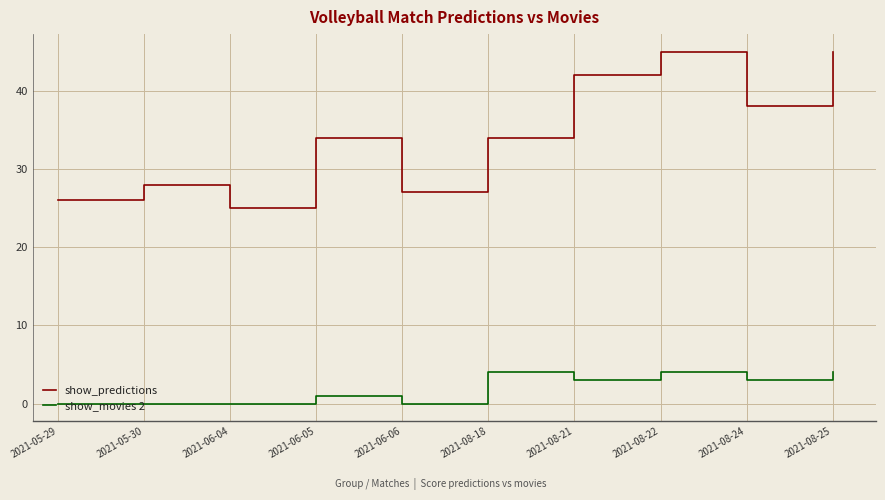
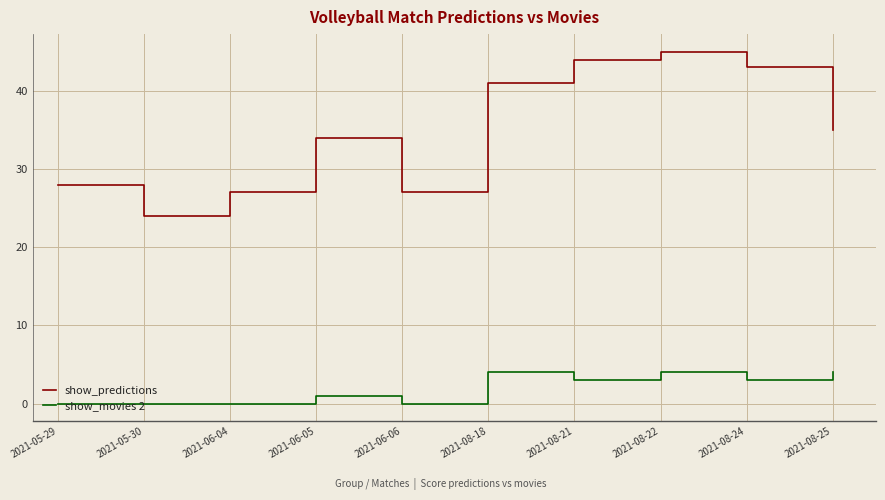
show_predictions, 2021-05-29: 26 -> 28
show_predictions, 2021-05-30: 28 -> 24
show_predictions, 2021-06-04: 25 -> 27
show_predictions, 2021-08-18: 34 -> 41
show_predictions, 2021-08-21: 42 -> 44
show_predictions, 2021-08-24: 38 -> 43
show_predictions, 2021-08-25: 45 -> 35
